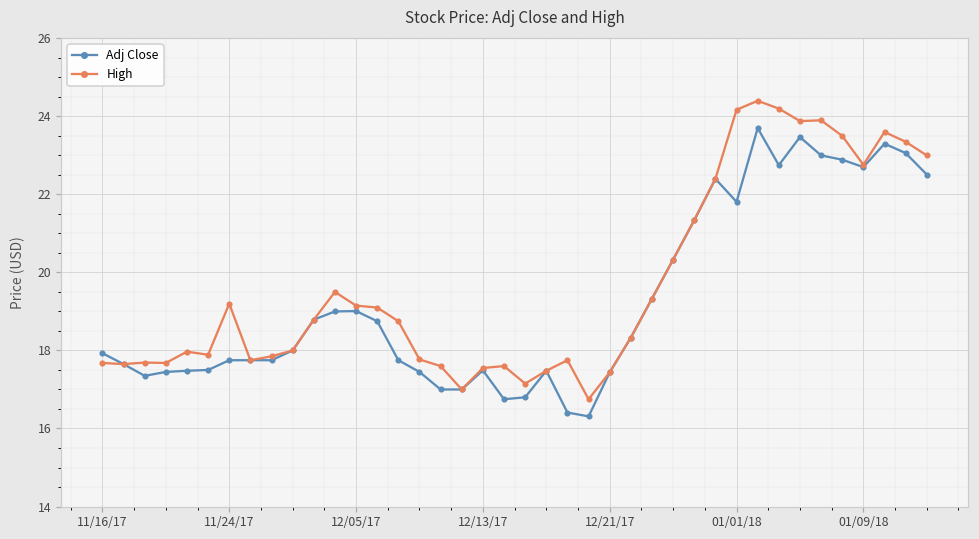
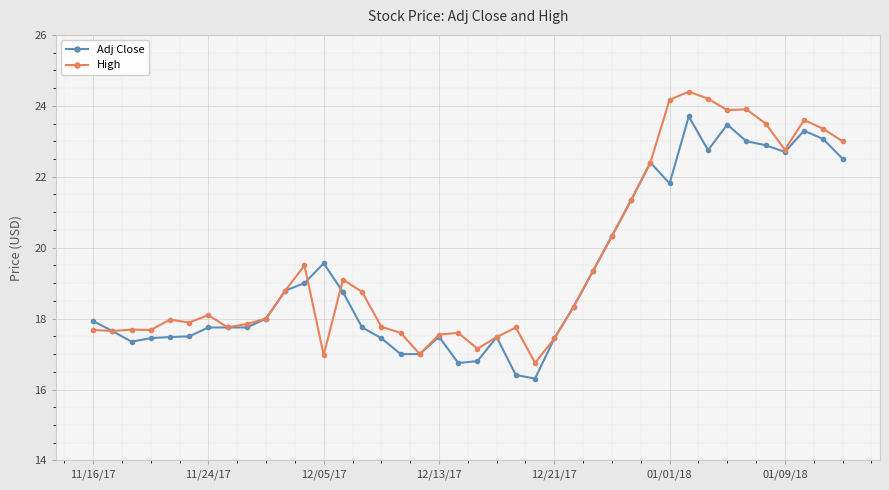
High, 11/24/17: 19.2 -> 18.1
Adj Close, 12/05/17: 19.0 -> 19.6
High, 12/05/17: 19.2 -> 17.0
